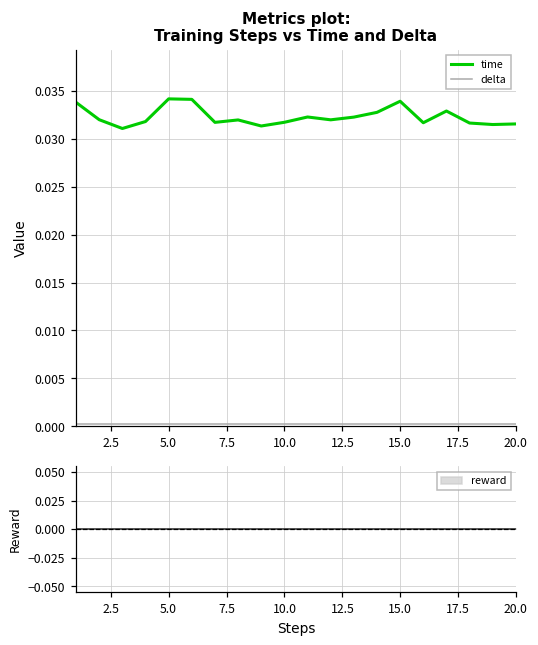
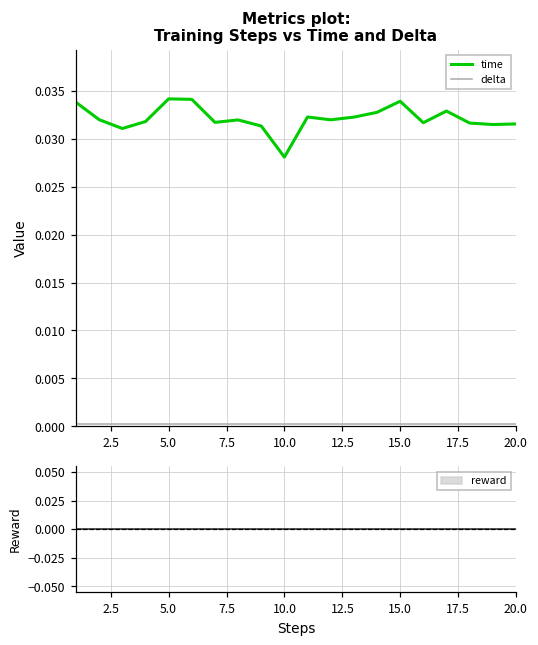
Metrics plot: Training Steps vs Time and Delta, time, 10.0: 0.032 -> 0.028
